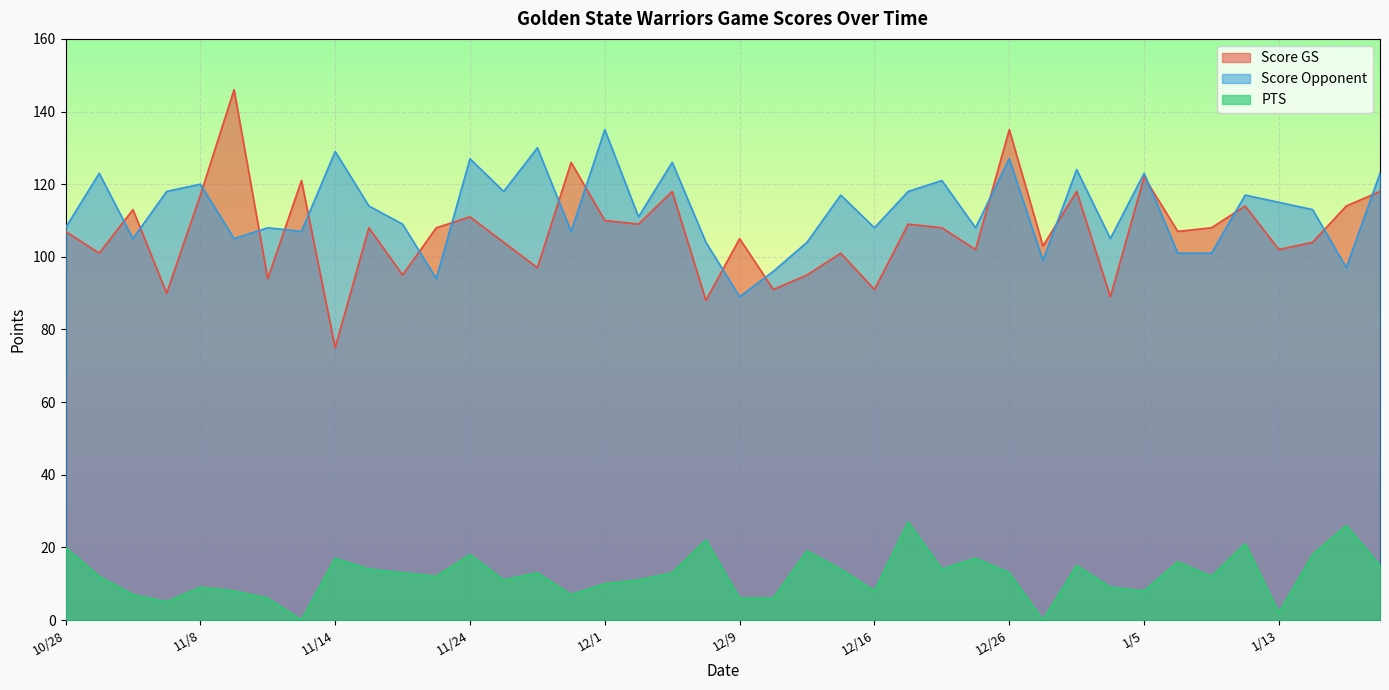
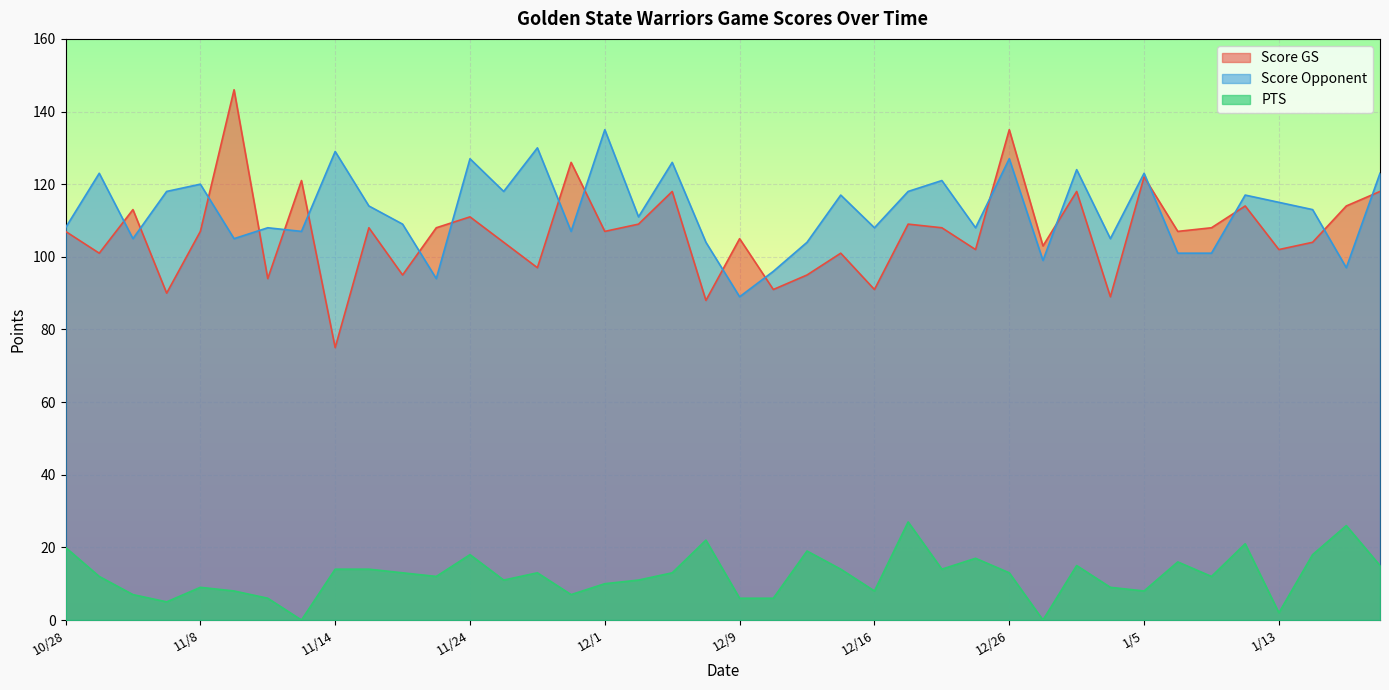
Score GS, 11/8: 117 -> 107
PTS, 11/14: 17 -> 14
Score GS, 12/1: 110 -> 107
